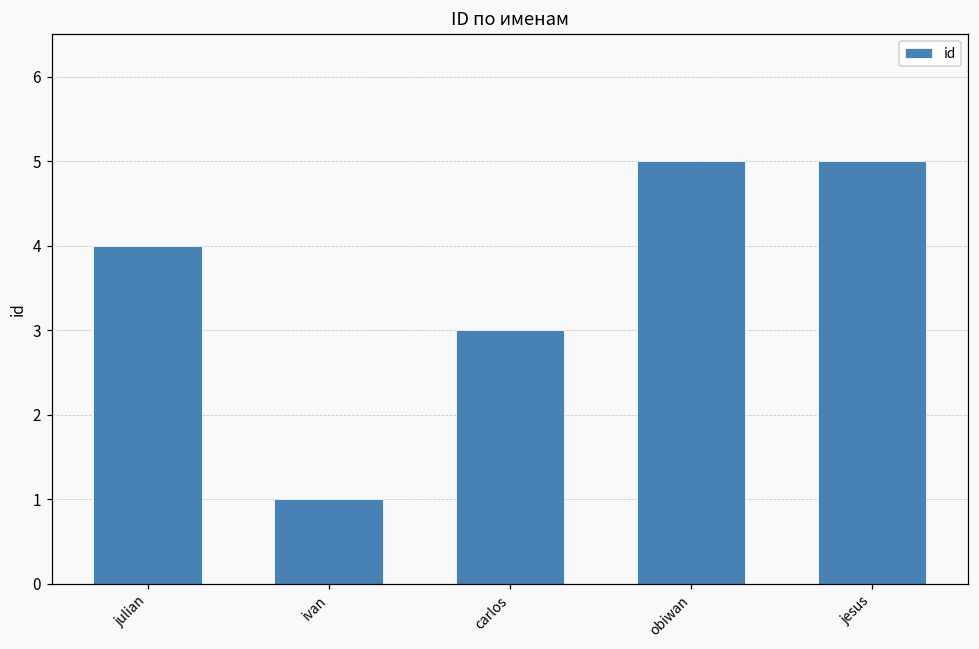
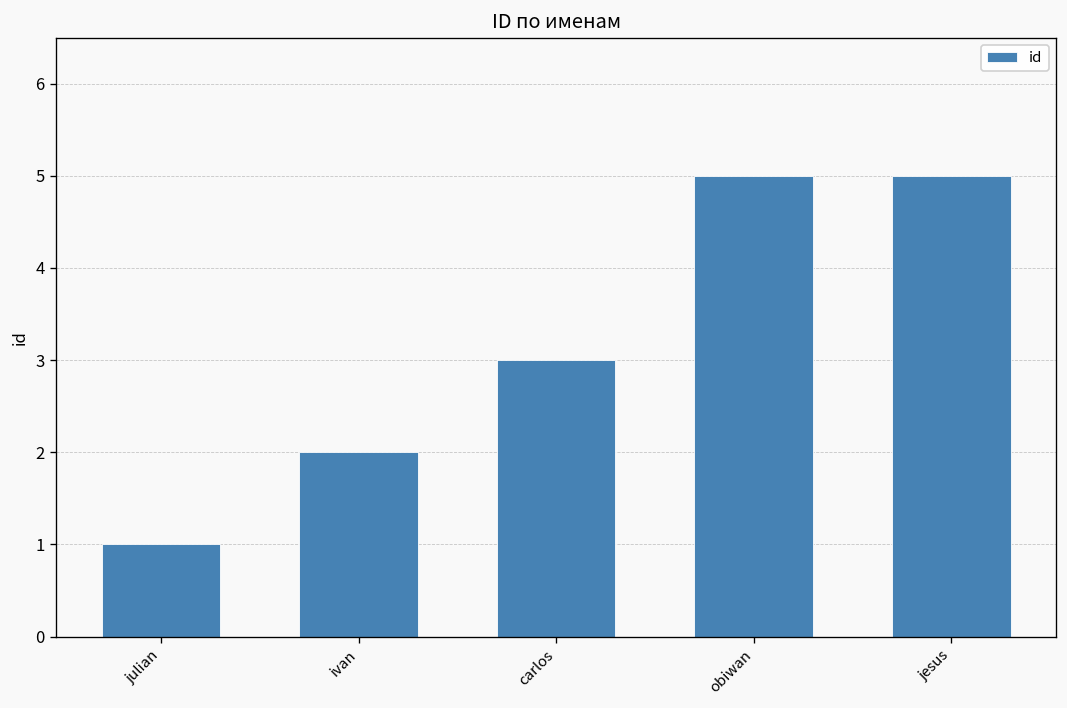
julian: 4 -> 1
ivan: 1 -> 2
